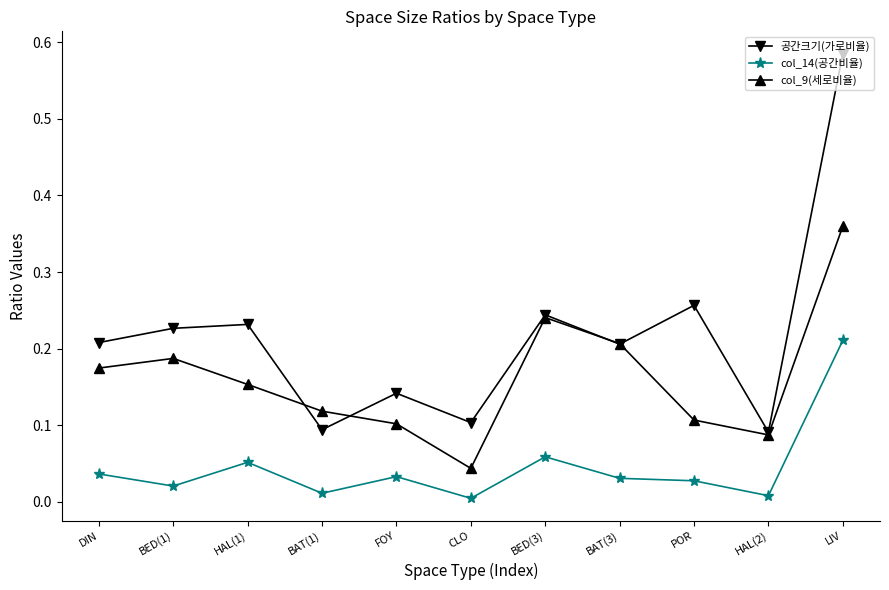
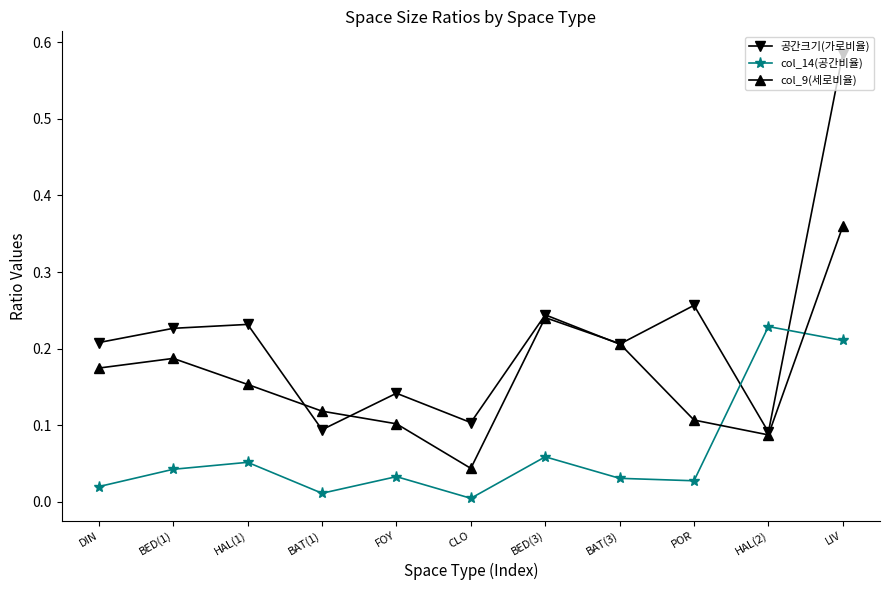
col_14(공간비율), DIN: 0.04 -> 0.02
col_14(공간비율), BED(1): 0.02 -> 0.04
col_14(공간비율), HAL(2): 0.01 -> 0.23
